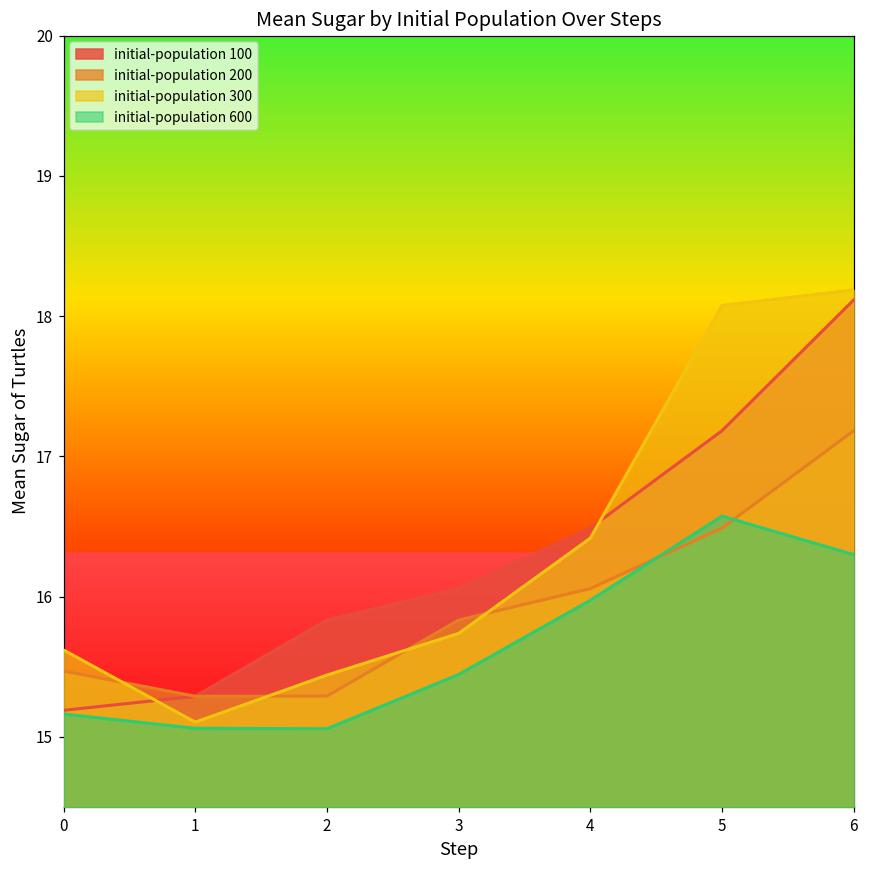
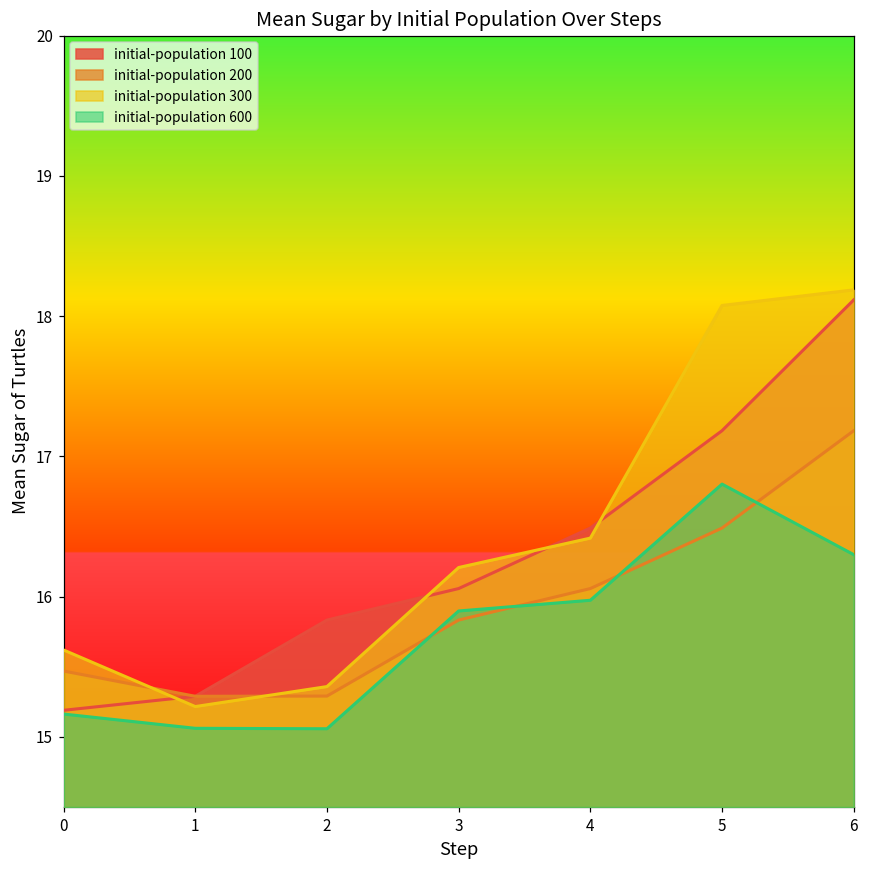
initial-population 300, 1: 15.11 -> 15.22
initial-population 300, 2: 15.44 -> 15.36
initial-population 300, 3: 15.74 -> 16.21
initial-population 600, 3: 15.45 -> 15.90
initial-population 600, 5: 16.57 -> 16.80
